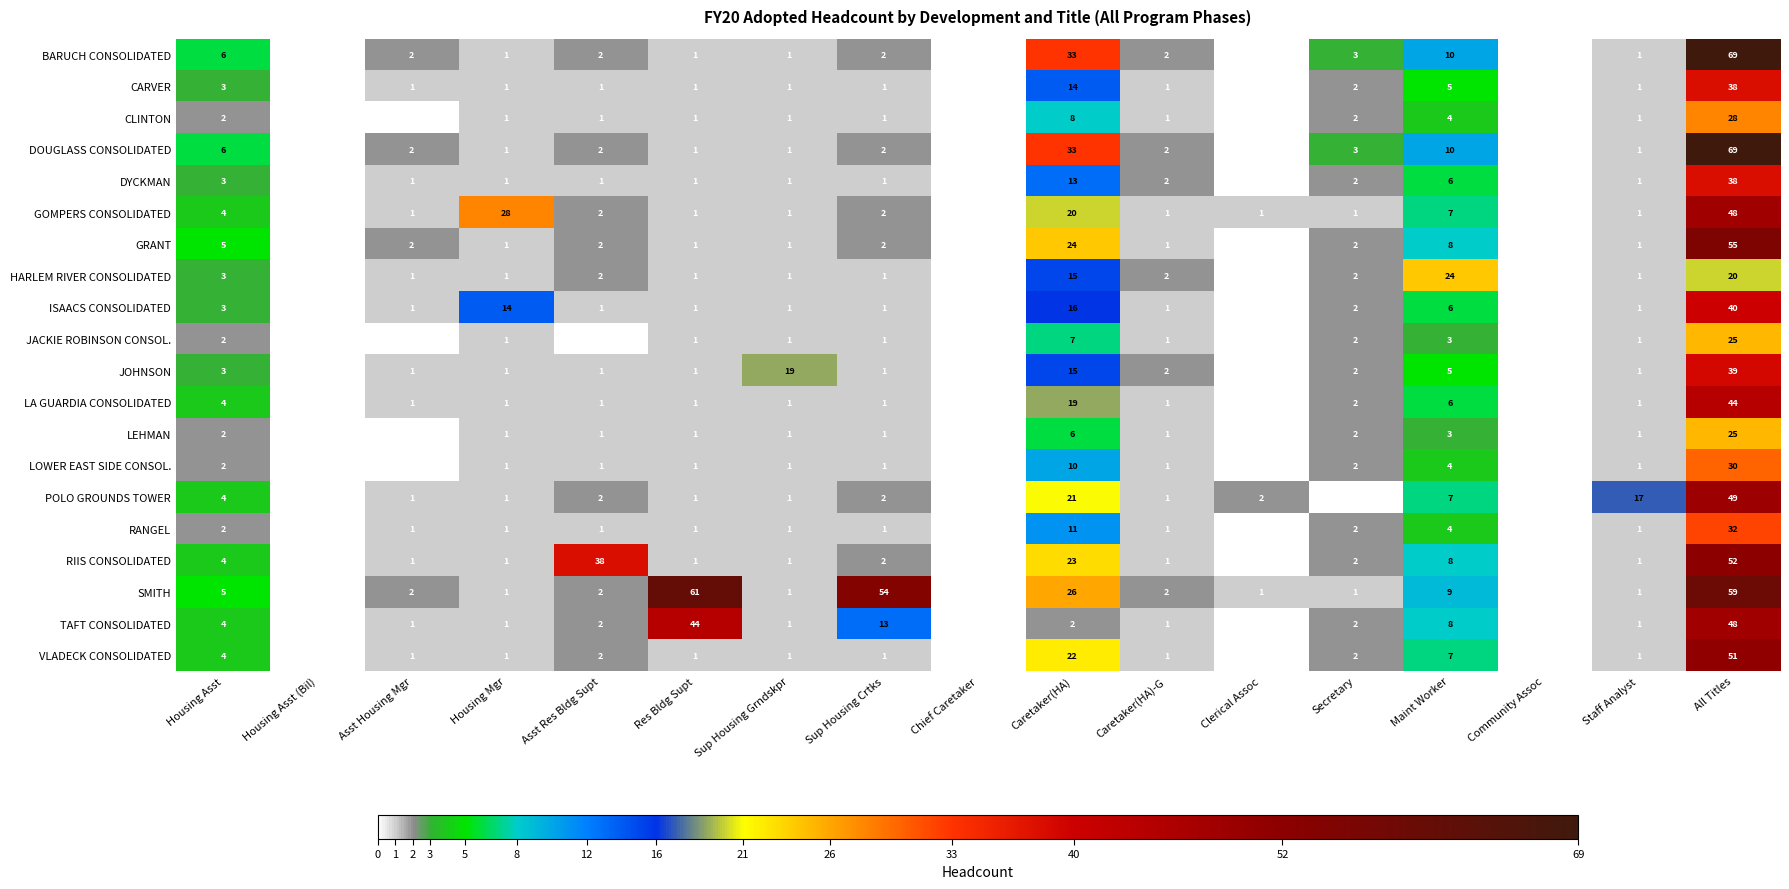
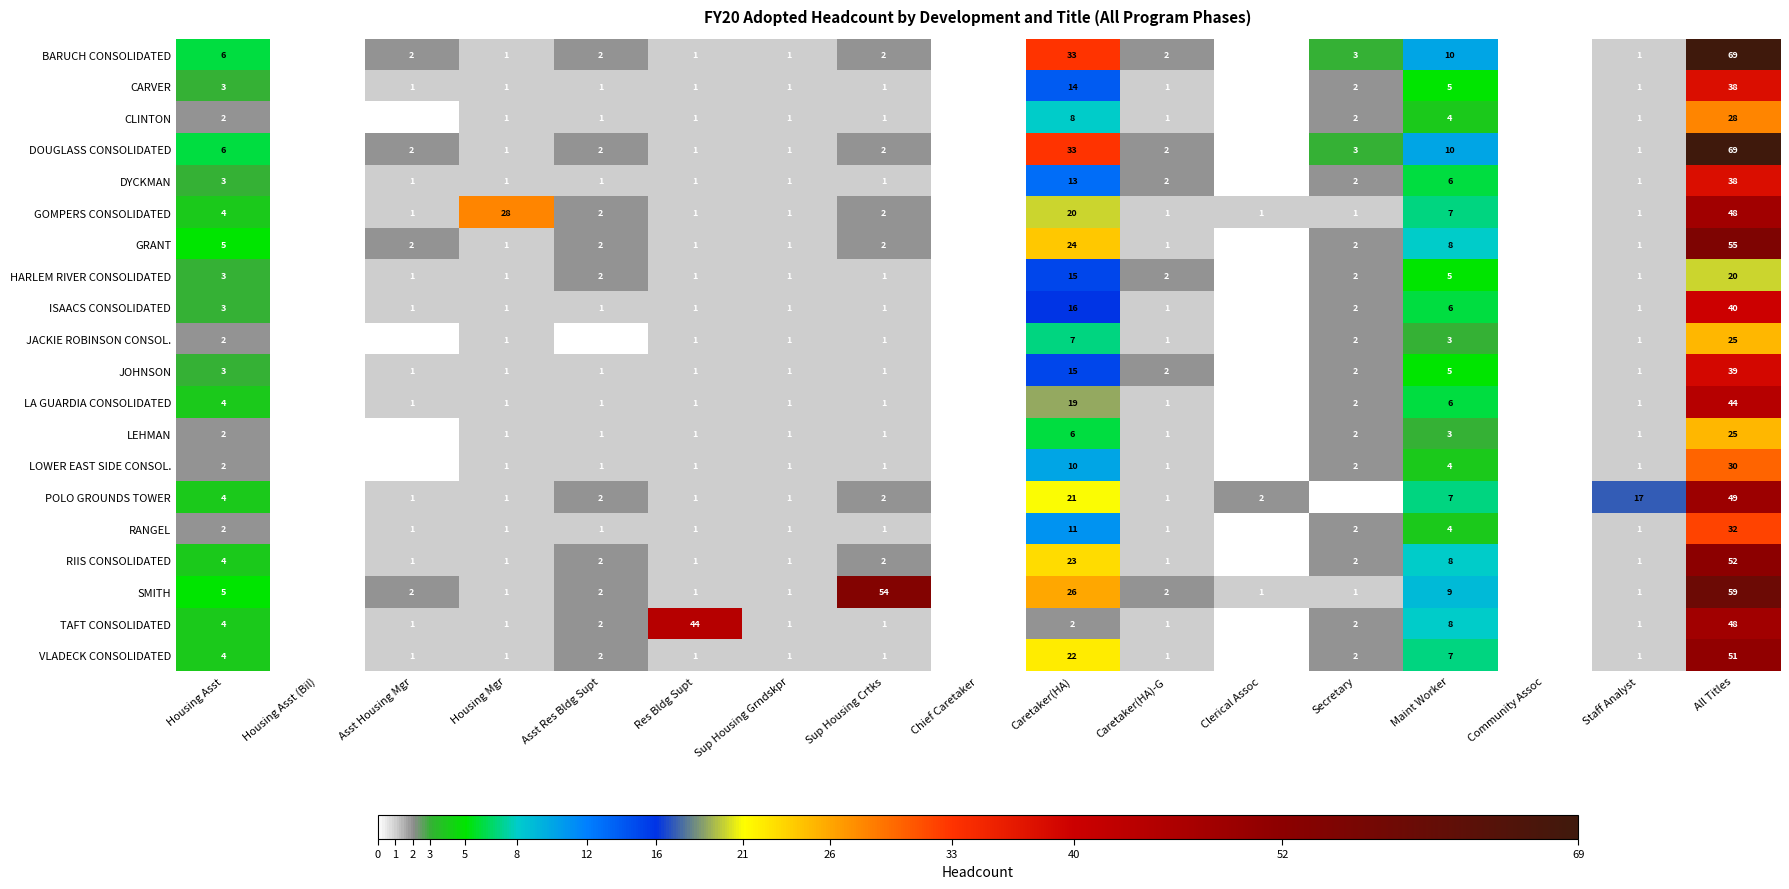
HARLEM RIVER CONSOLIDATED, Maint Worker: 24 -> 5
ISAACS CONSOLIDATED, Housing Mgr: 14 -> 1
JOHNSON, Sup Housing Grndskpr: 19 -> 1
RIIS CONSOLIDATED, Asst Res Bldg Supt: 38 -> 2
SMITH, Res Bldg Supt: 61 -> 1
TAFT CONSOLIDATED, Sup Housing Crtks: 13 -> 1
